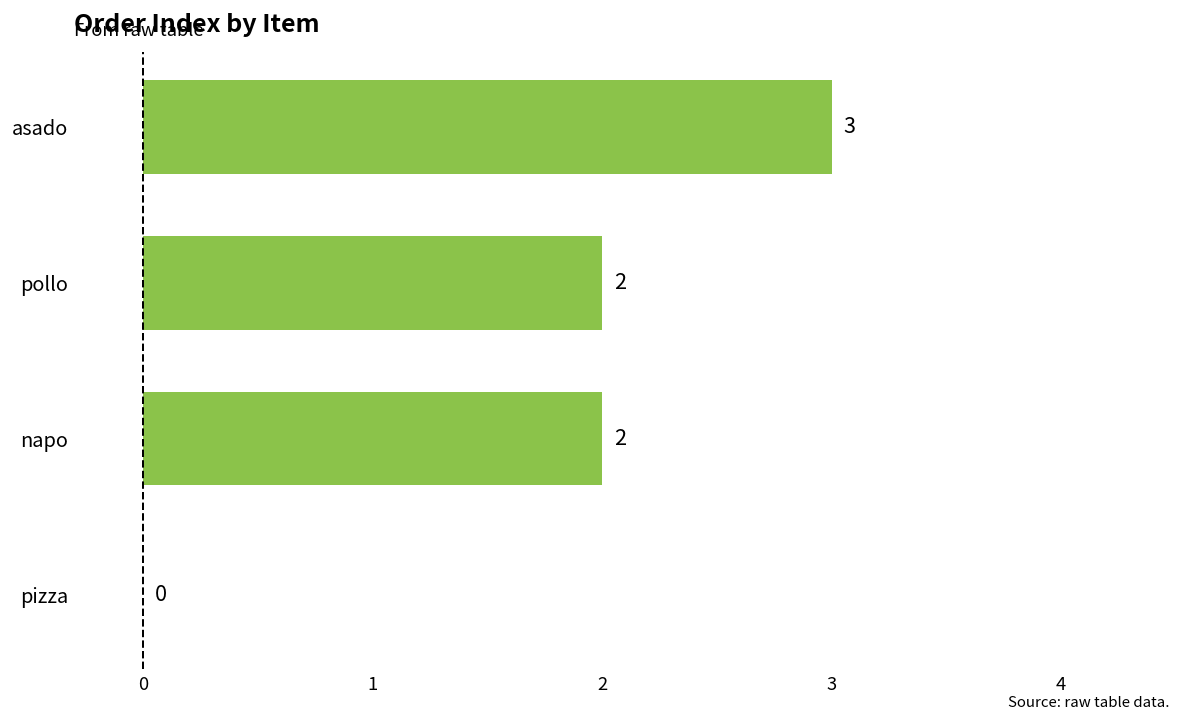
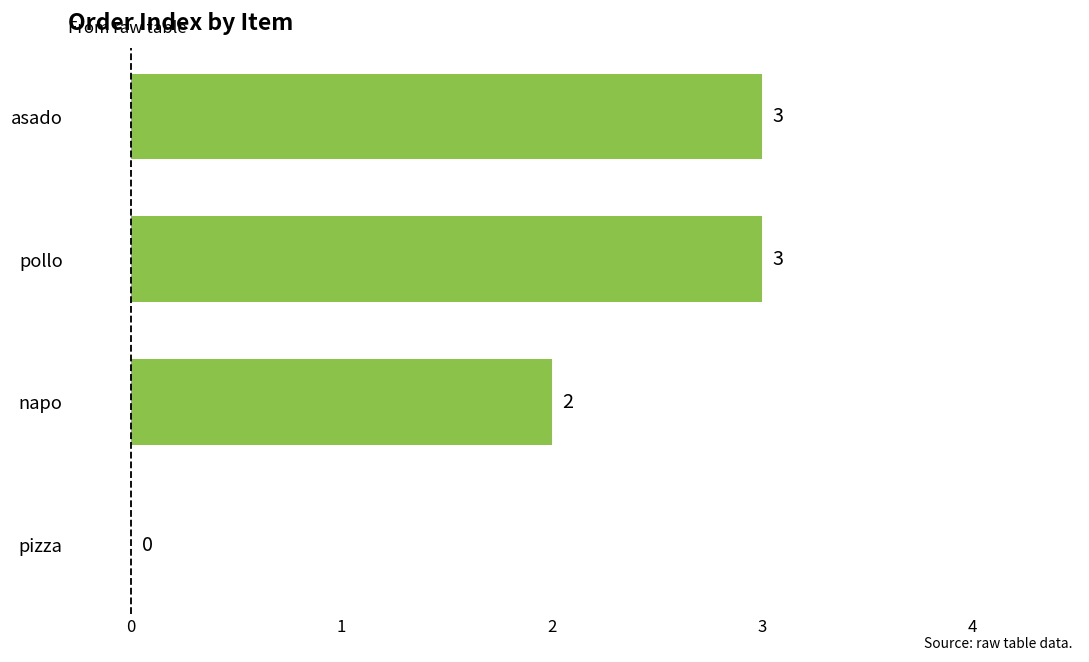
pollo: 2 -> 3
